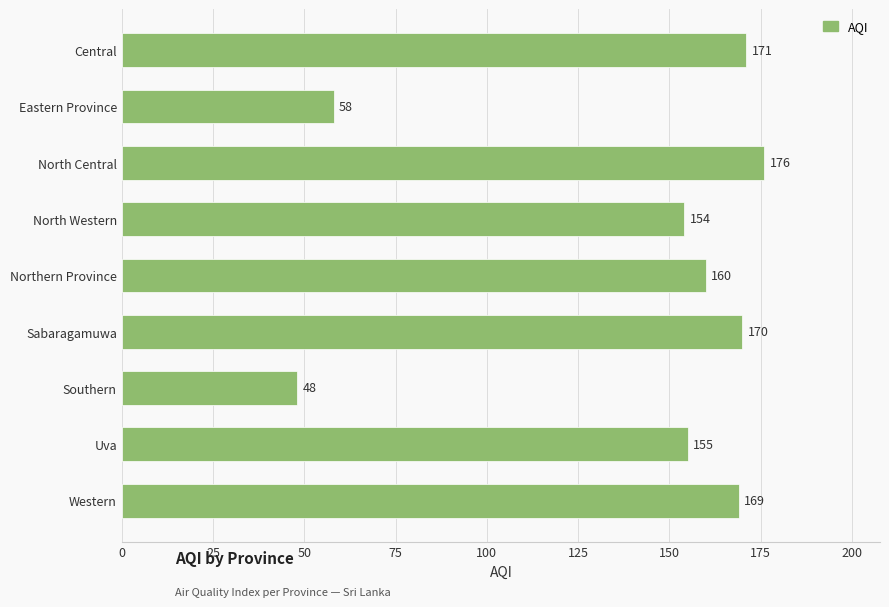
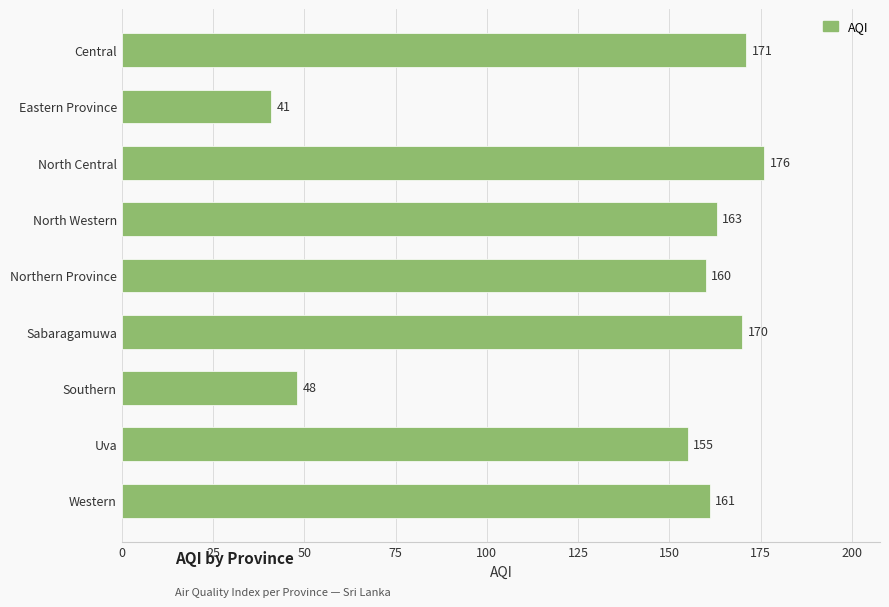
Eastern Province: 58 -> 41
North Western: 154 -> 163
Western: 169 -> 161
